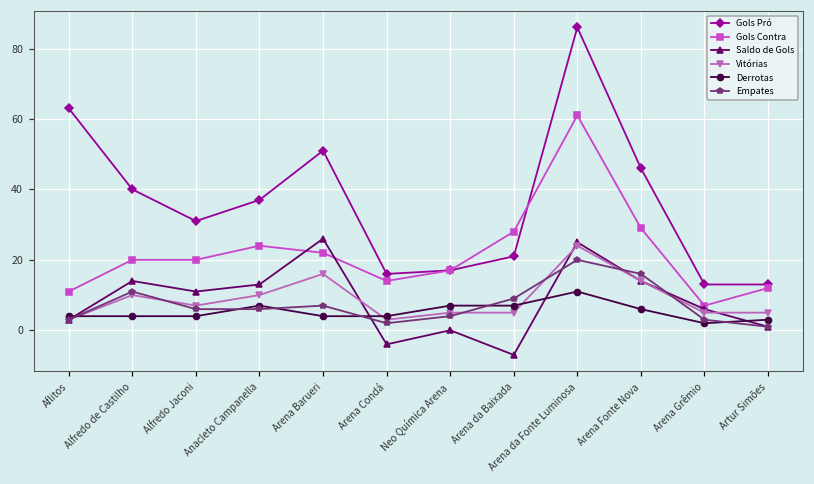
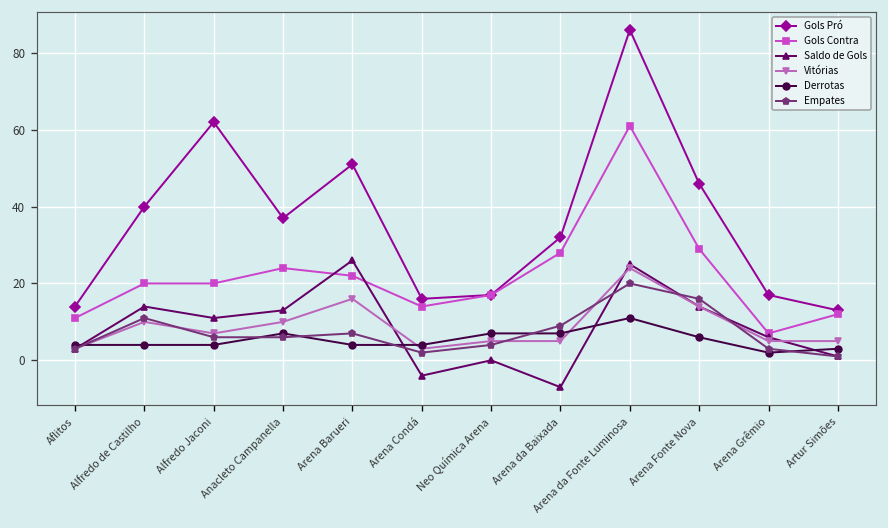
Gols Pró, Aflitos: 63 -> 14
Gols Pró, Alfredo Jaconi: 31 -> 62
Gols Pró, Arena da Baixada: 21 -> 32
Gols Pró, Arena Grêmio: 13 -> 17
